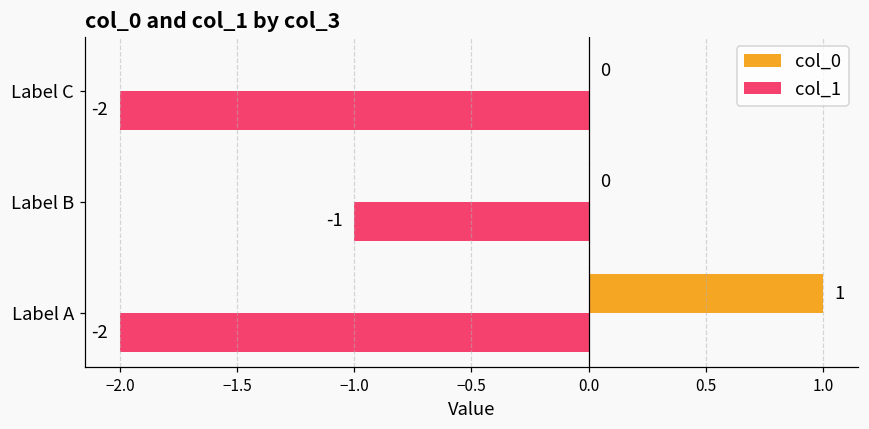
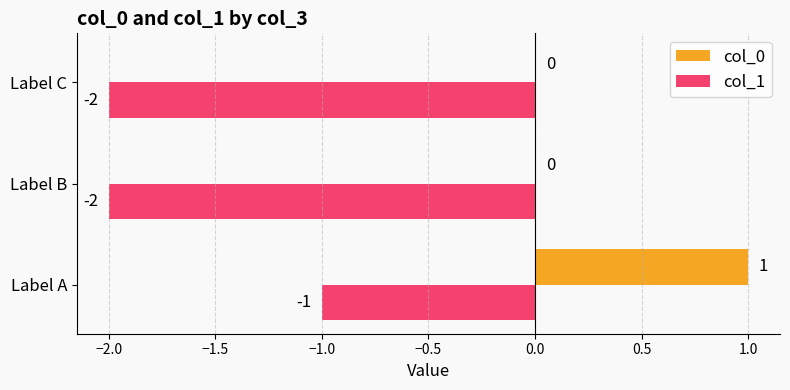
col_1, Label B: -1 -> -2
col_1, Label A: -2 -> -1
